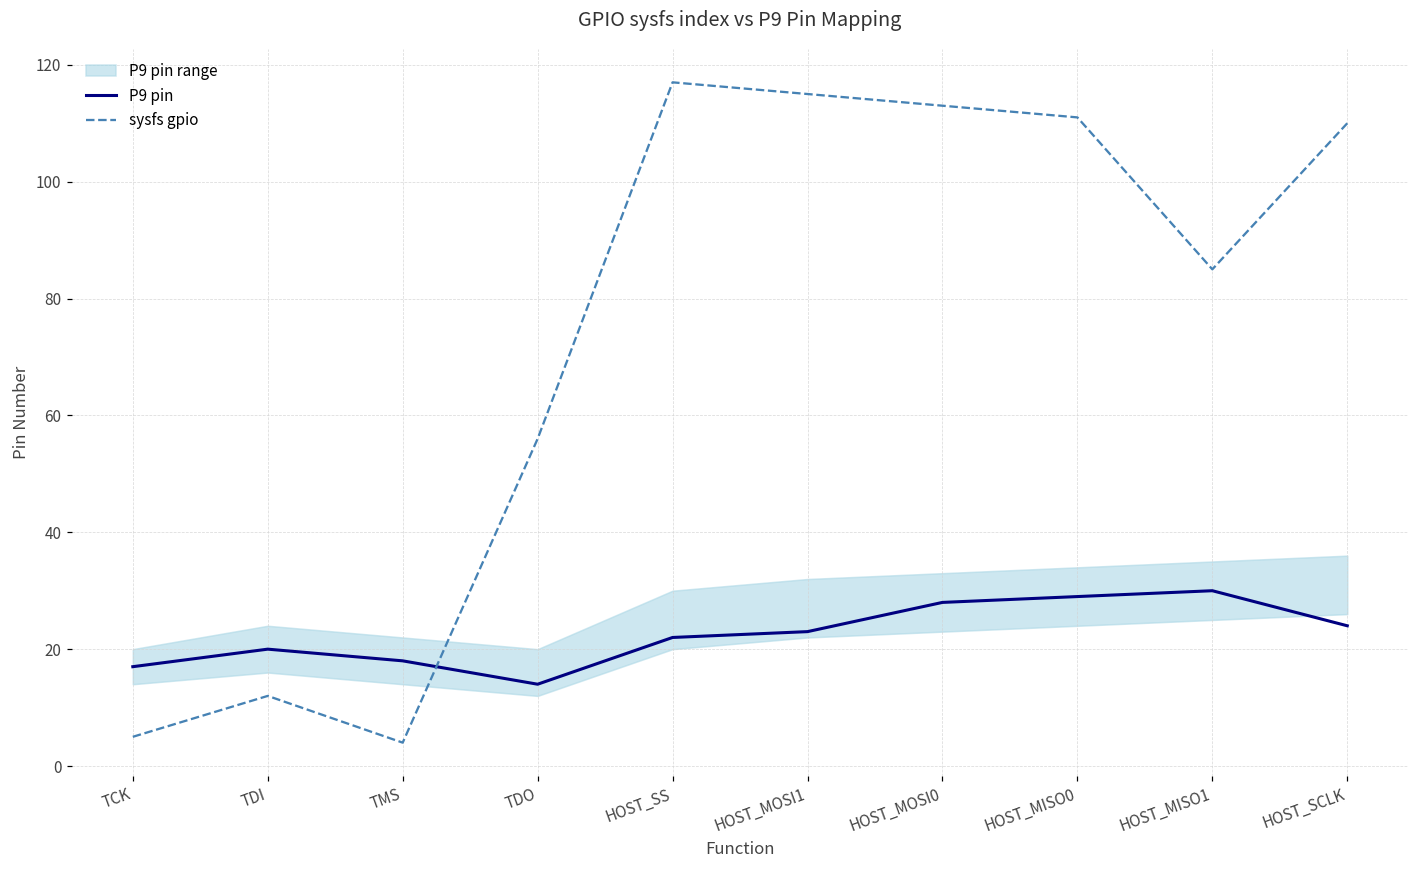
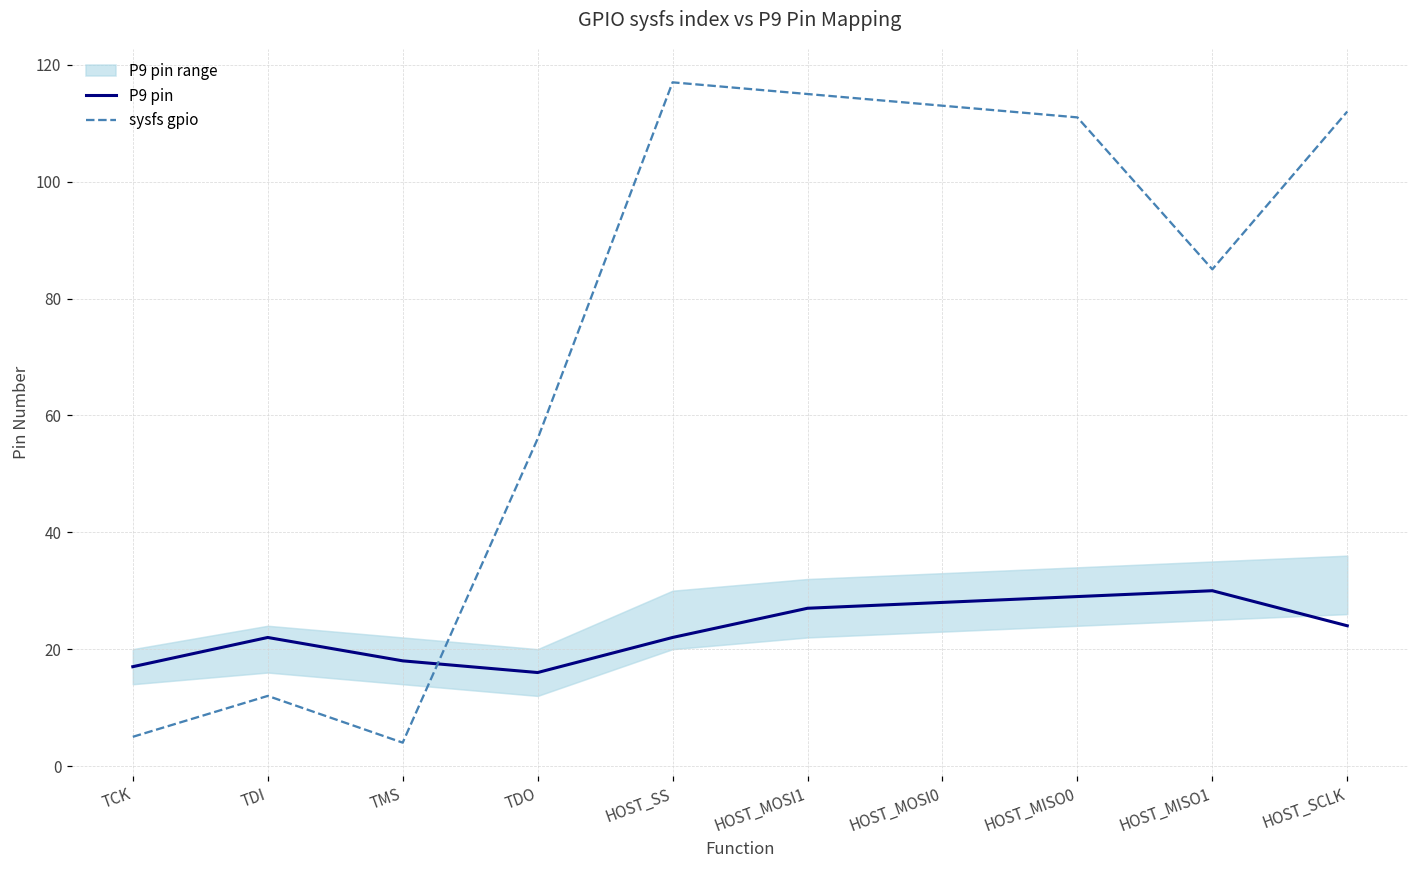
P9 pin, TDI: 20 -> 22
P9 pin, TDO: 14 -> 16
P9 pin, HOST_MOSI1: 23 -> 27
sysfs gpio, HOST_SCLK: 110 -> 112
